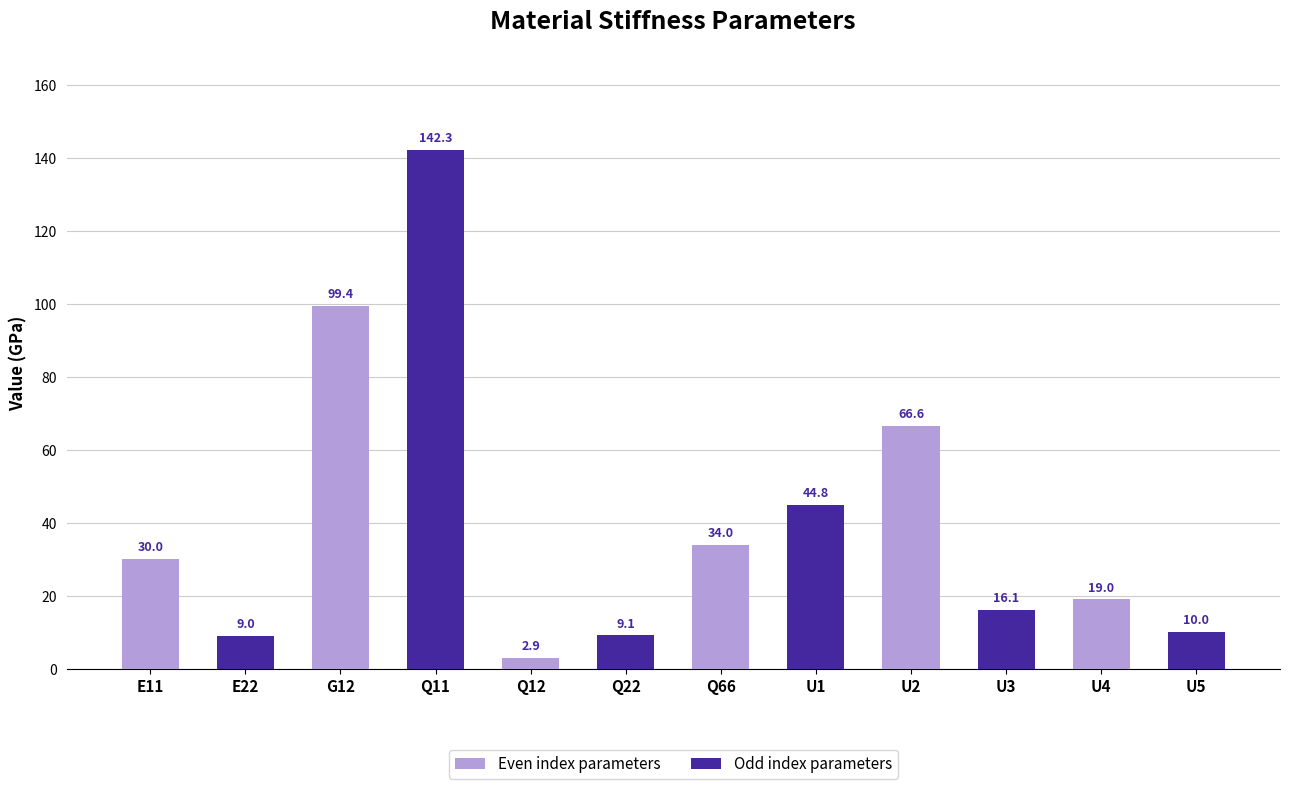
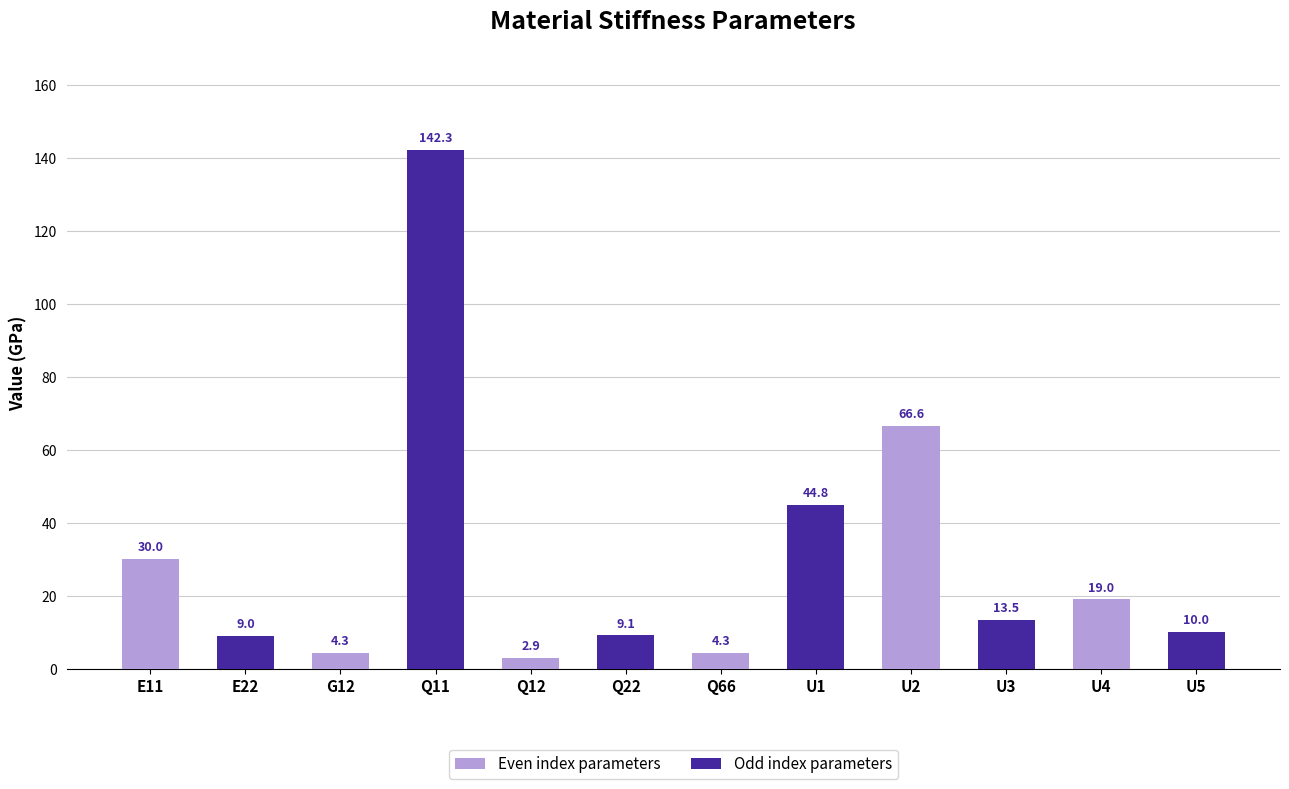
G12: 99.4 -> 4.3
Q66: 34.0 -> 4.3
U3: 16.1 -> 13.5
